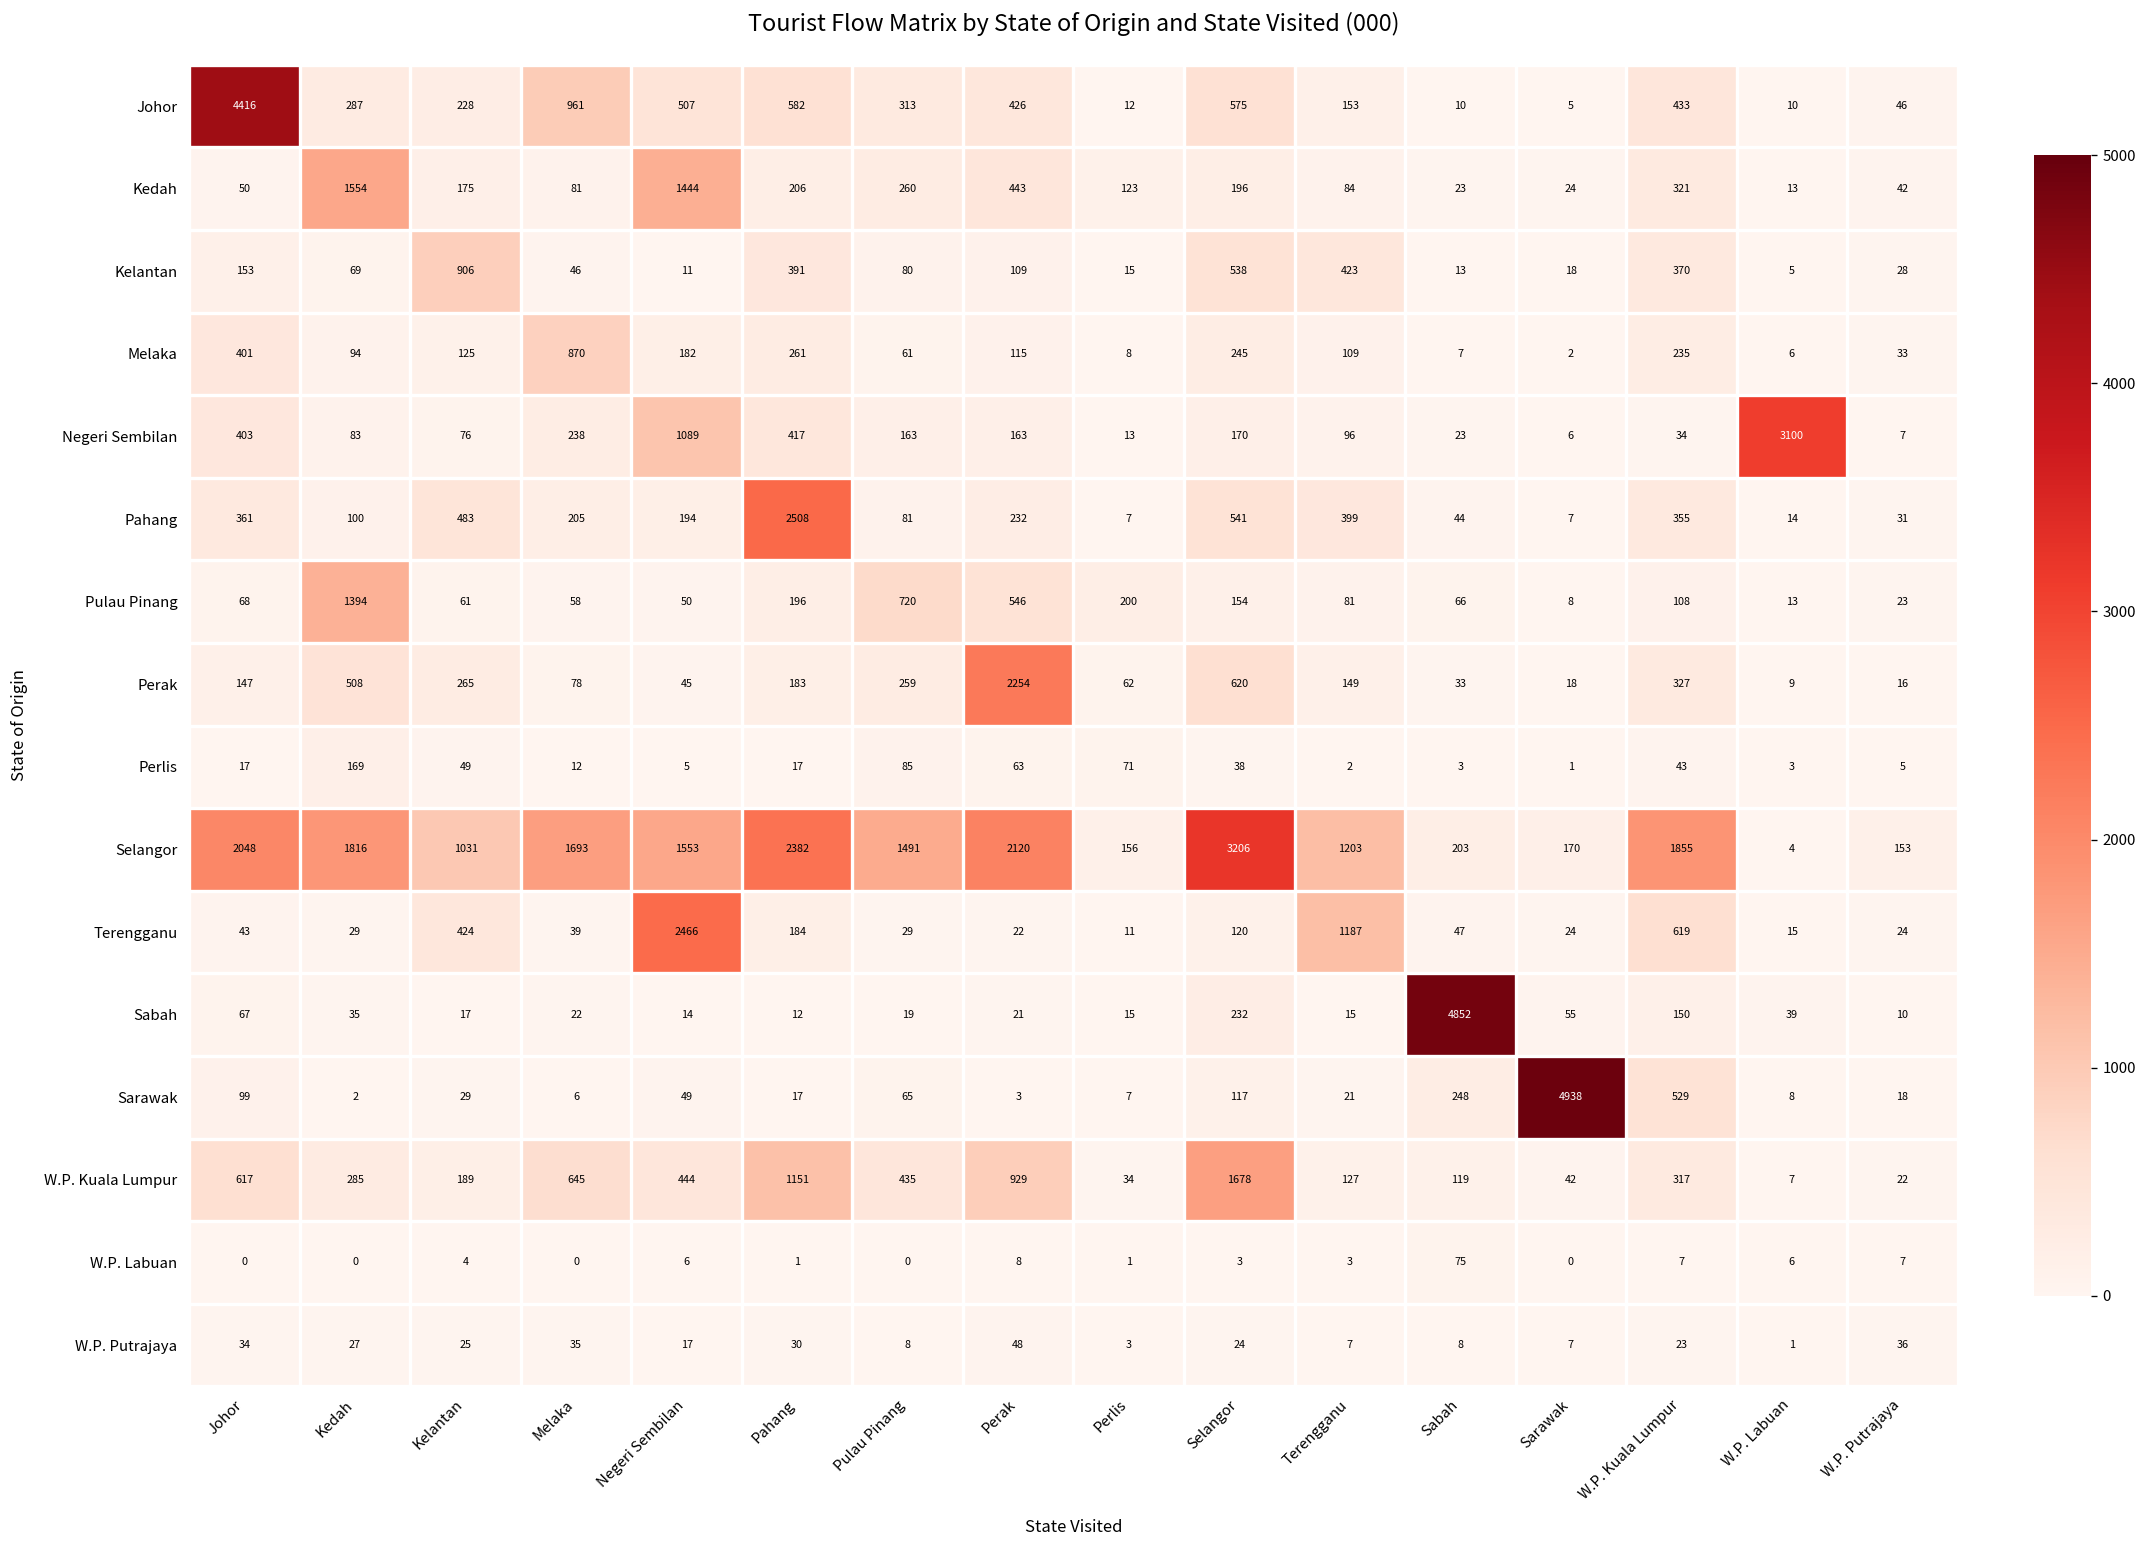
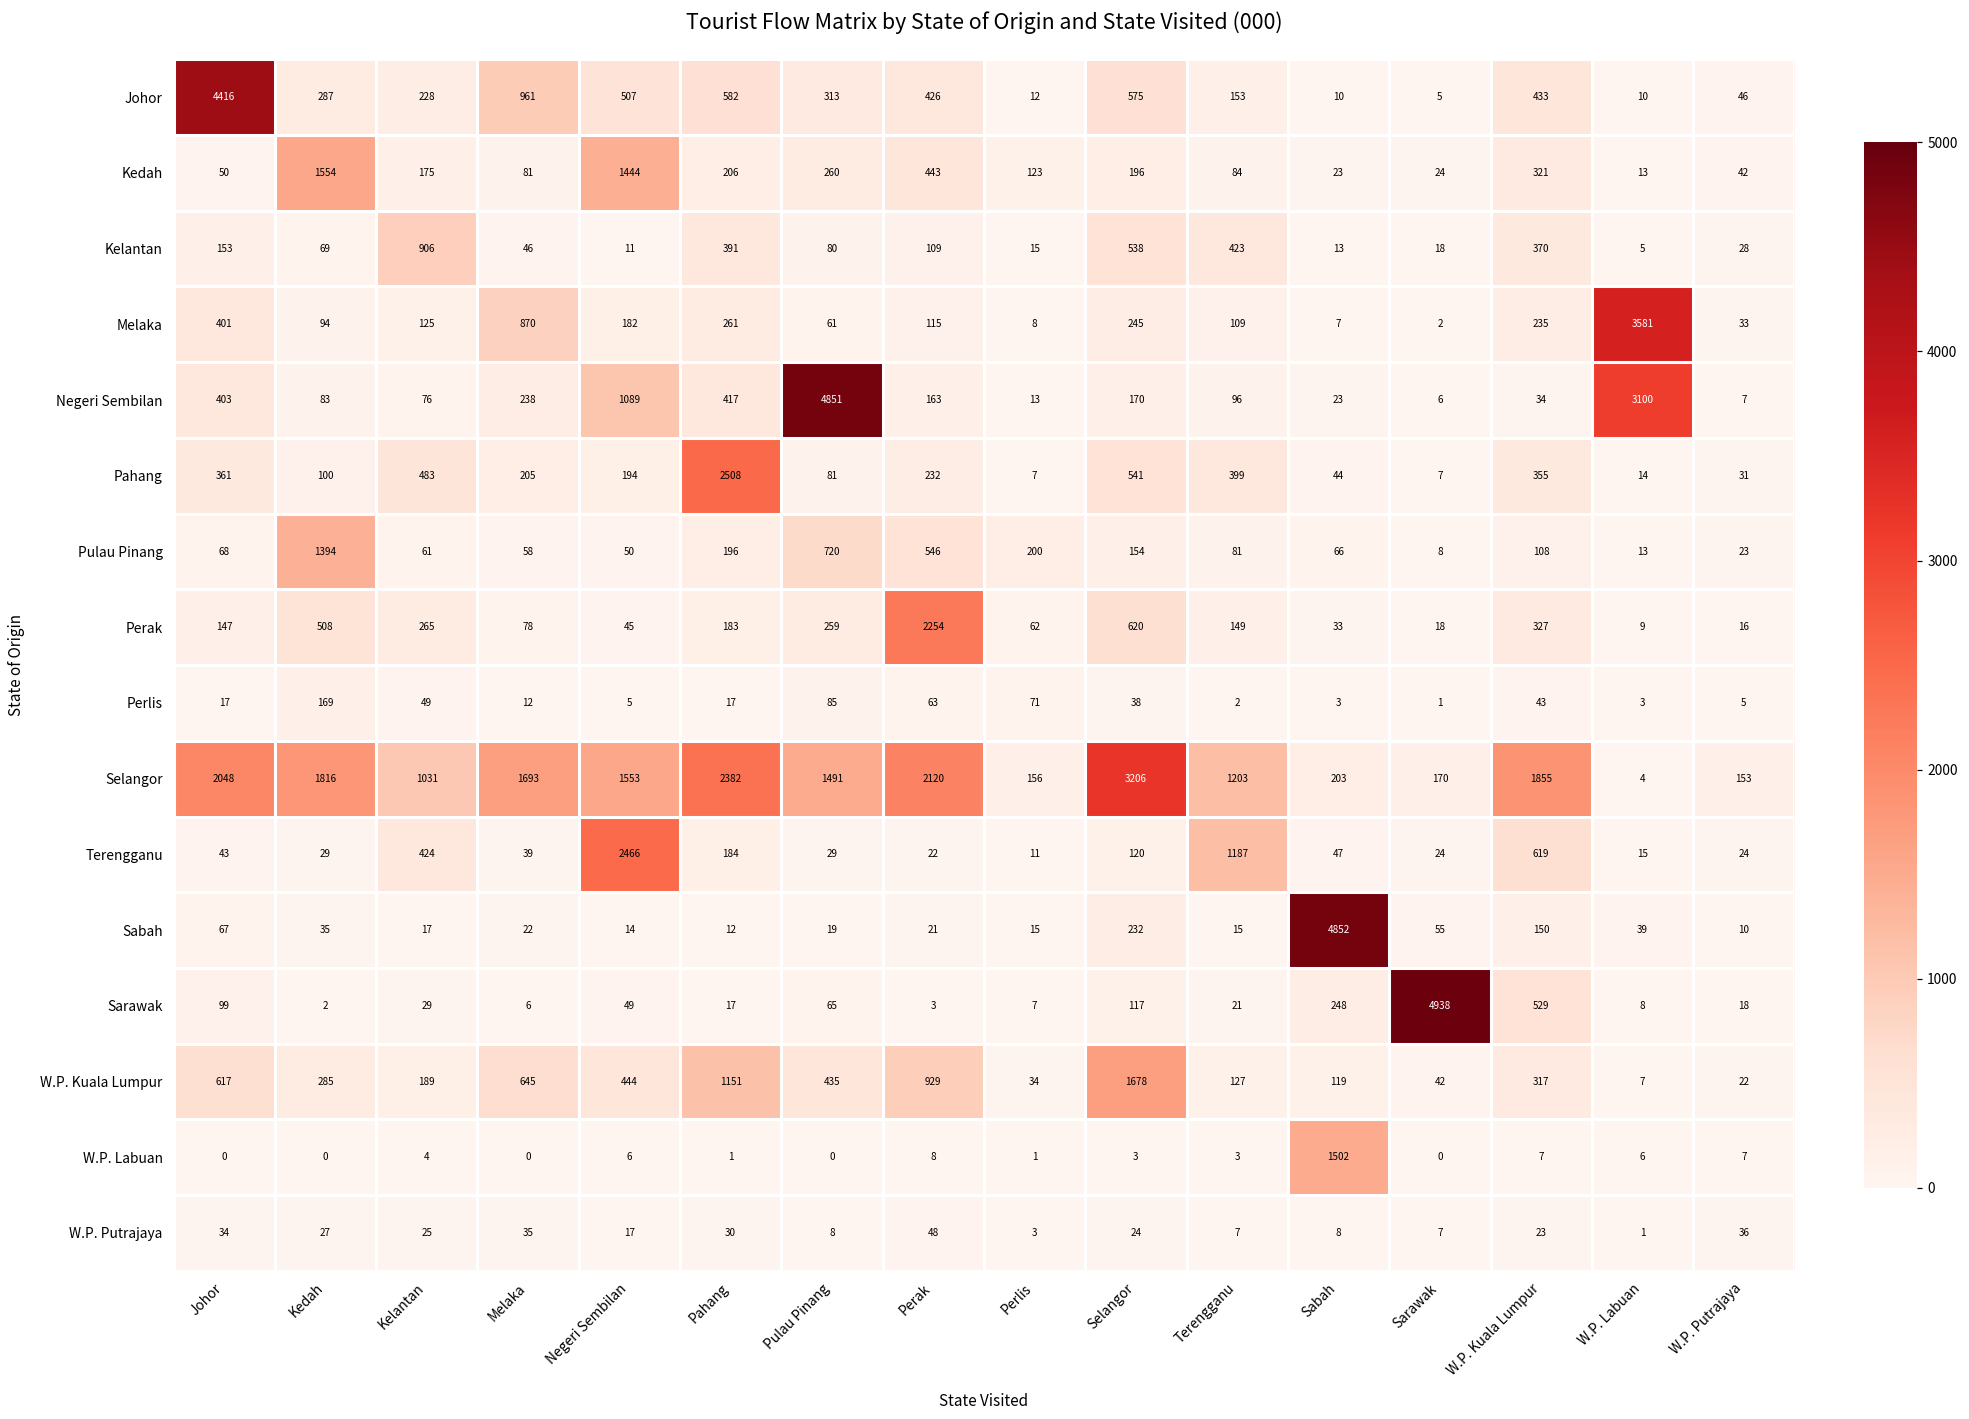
Melaka, W.P. Labuan: 6 -> 3581
Negeri Sembilan, Pulau Pinang: 163 -> 4851
W.P. Labuan, Sabah: 75 -> 1502
